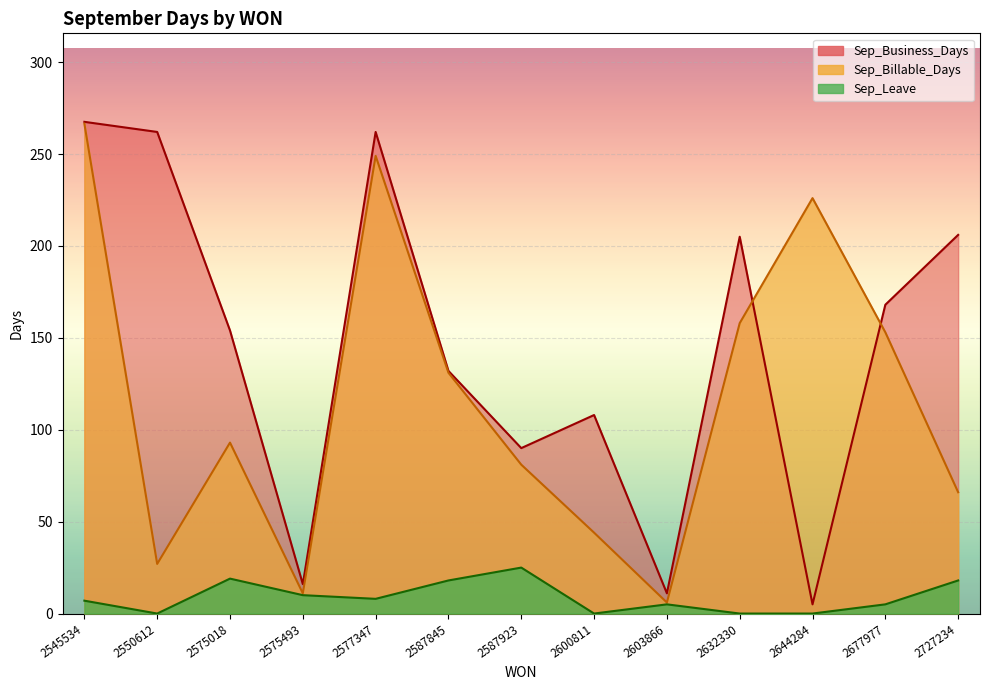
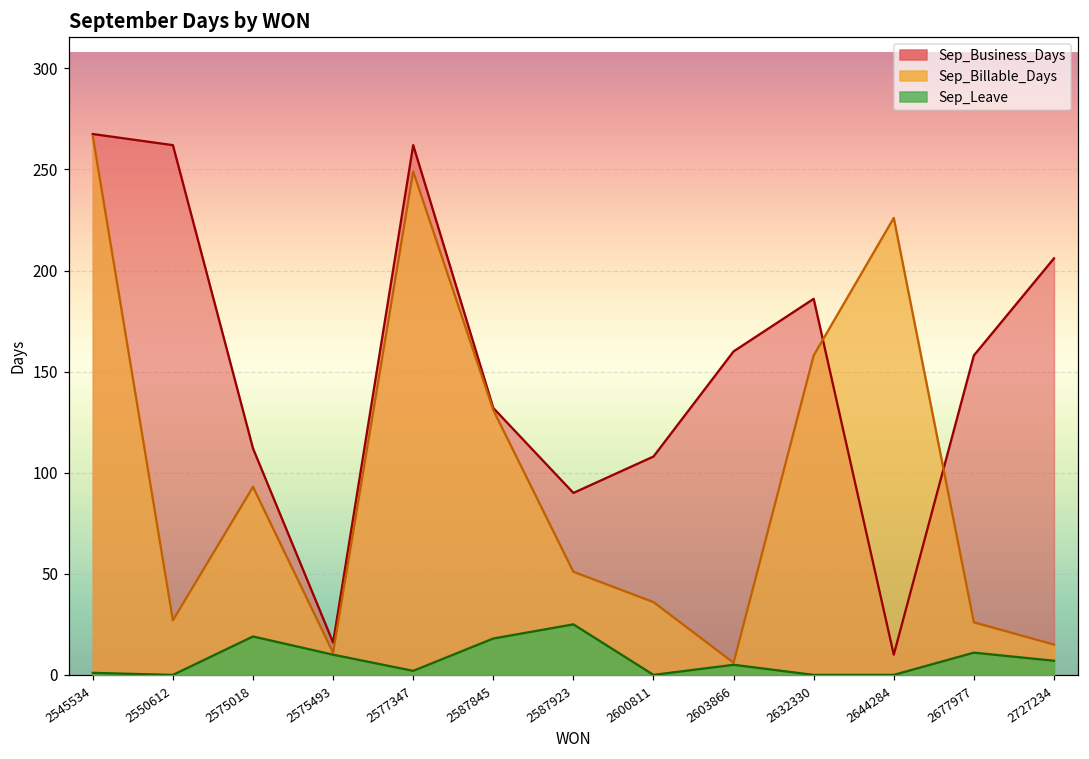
Sep_Leave, 2545534: 7 -> 1
Sep_Business_Days, 2575018: 154 -> 112
Sep_Leave, 2577347: 8 -> 2
Sep_Billable_Days, 2587923: 81 -> 51
Sep_Billable_Days, 2600811: 44 -> 36
Sep_Business_Days, 2603866: 11 -> 160
Sep_Business_Days, 2632330: 205 -> 186
Sep_Business_Days, 2644284: 5 -> 10
Sep_Business_Days, 2677977: 168 -> 158
Sep_Billable_Days, 2677977: 153 -> 26
Sep_Leave, 2677977: 5 -> 11
Sep_Billable_Days, 2727234: 66 -> 15
Sep_Leave, 2727234: 18 -> 7
